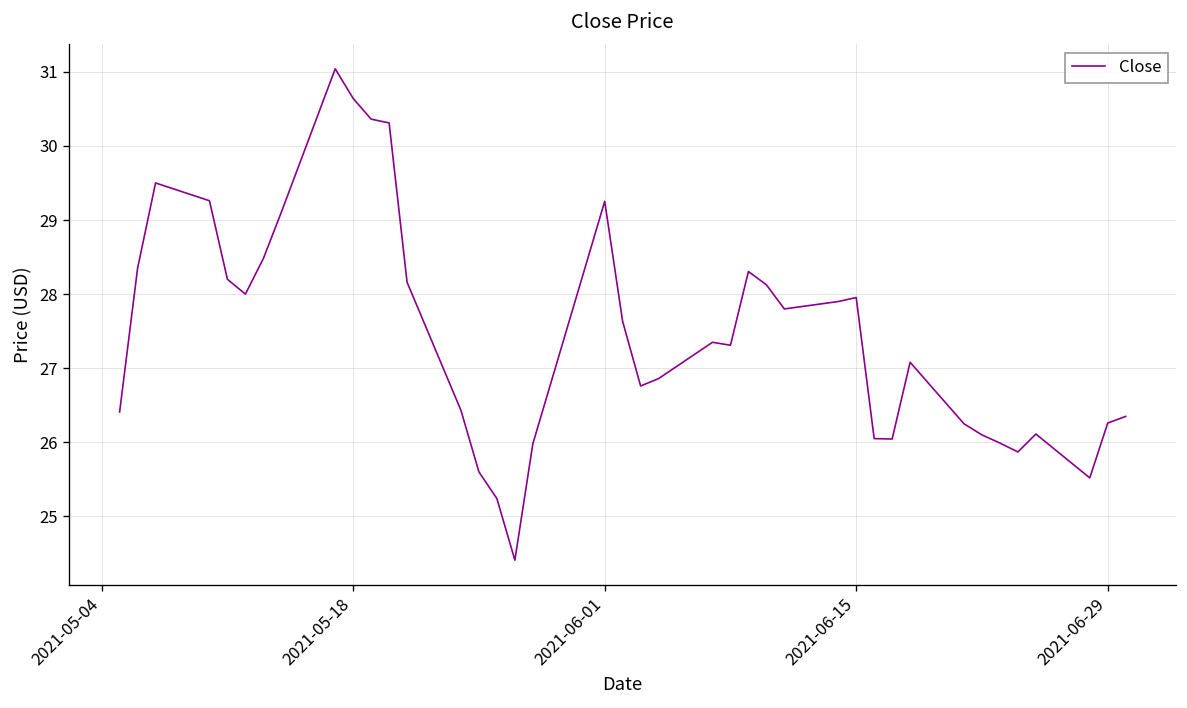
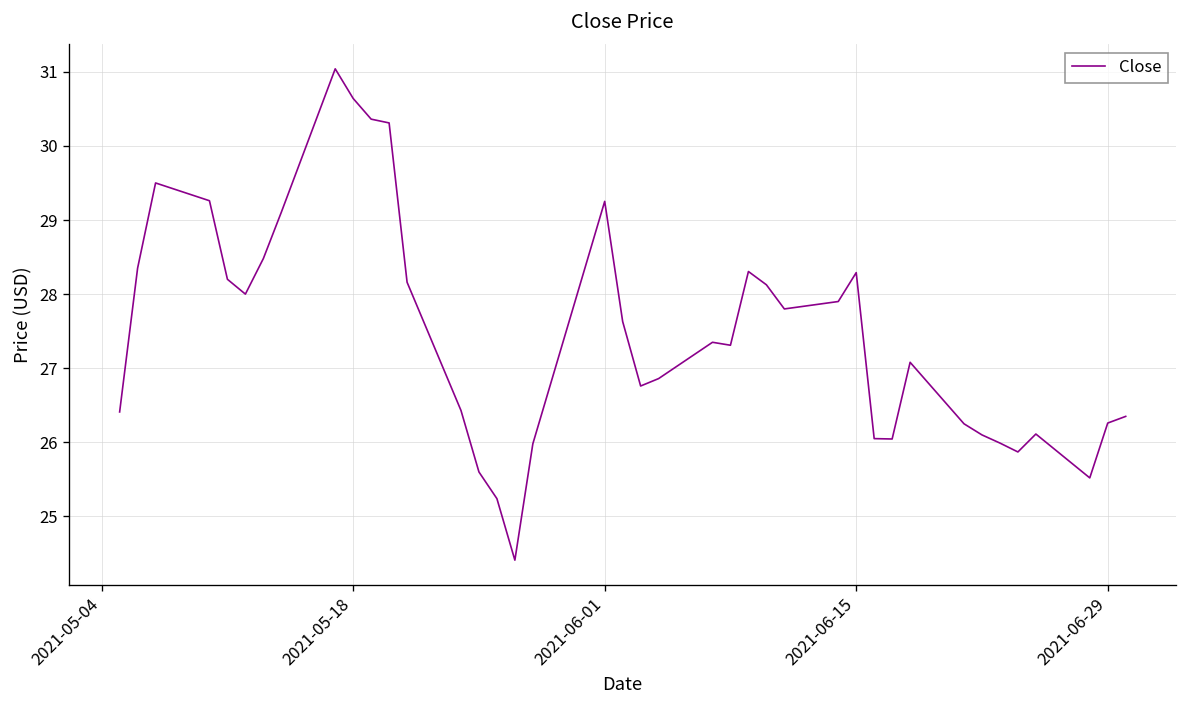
2021-06-15: 28.0 -> 28.3
